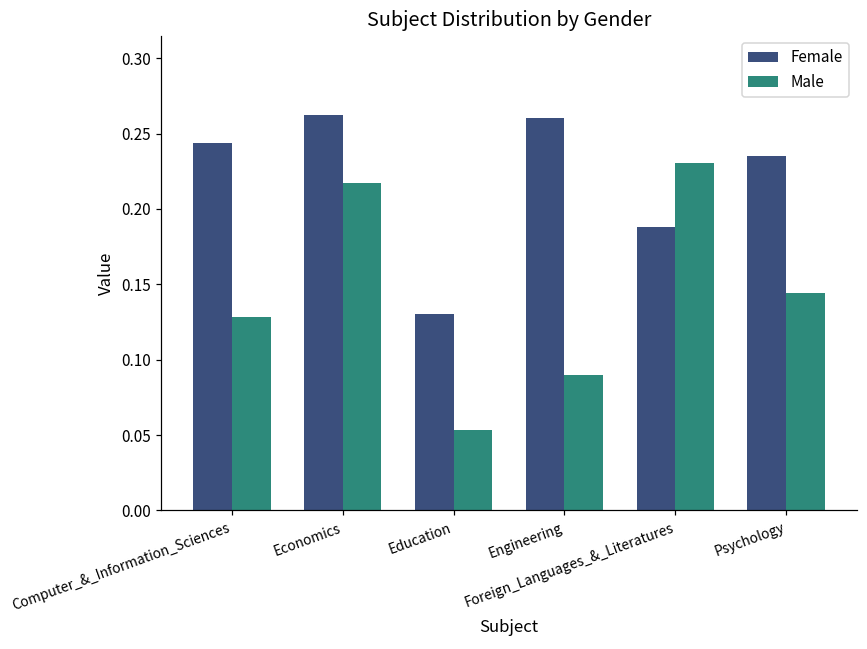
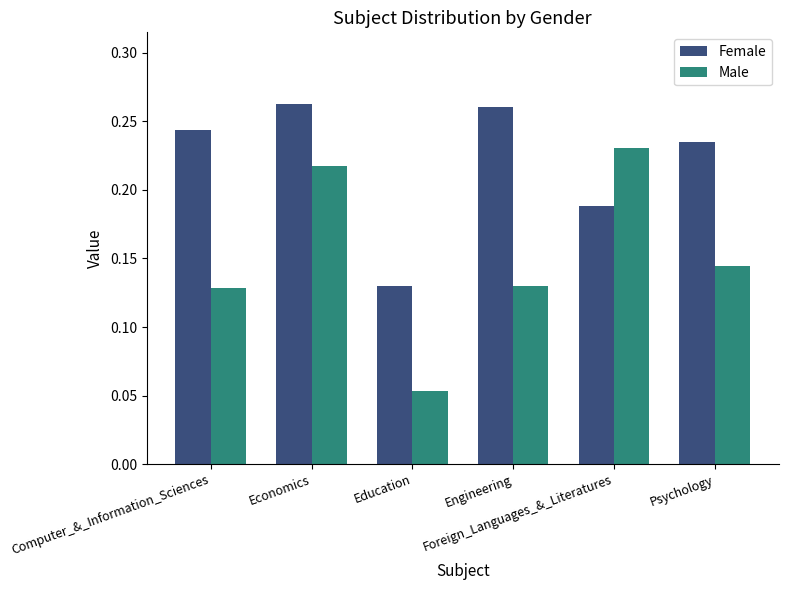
Male, Engineering: 0.09 -> 0.13
